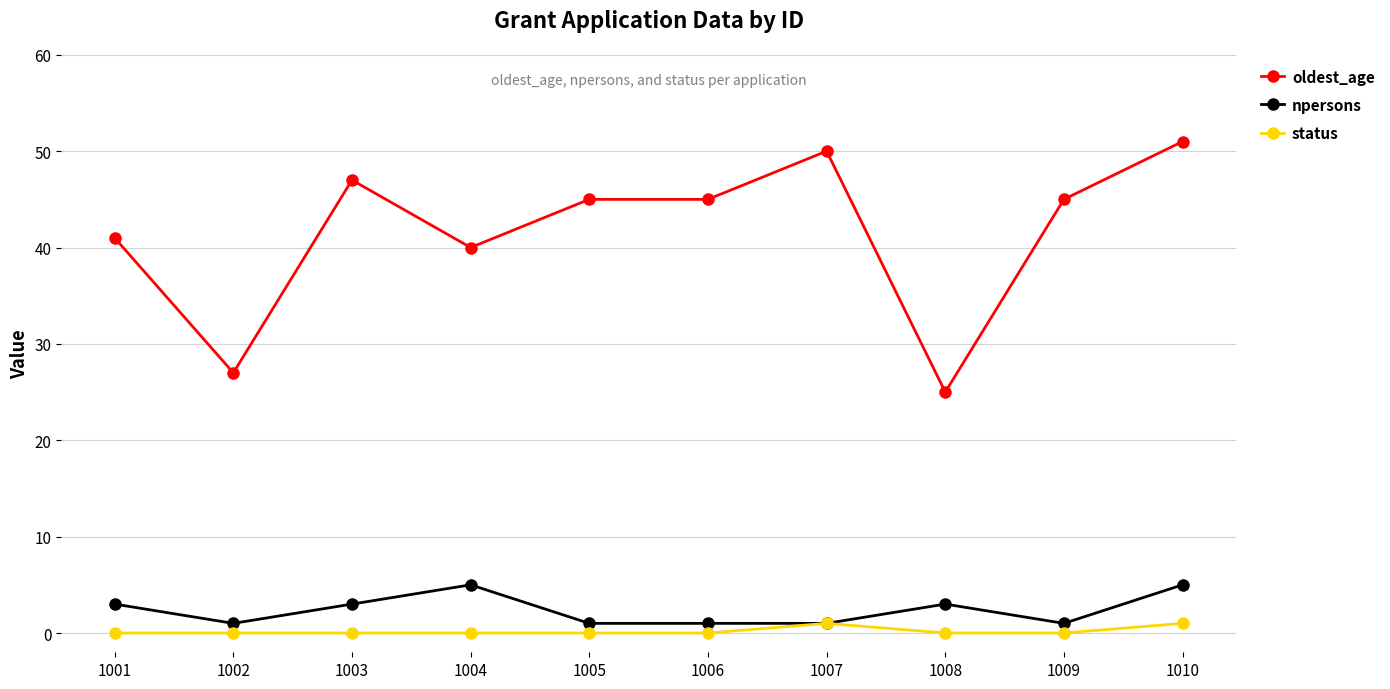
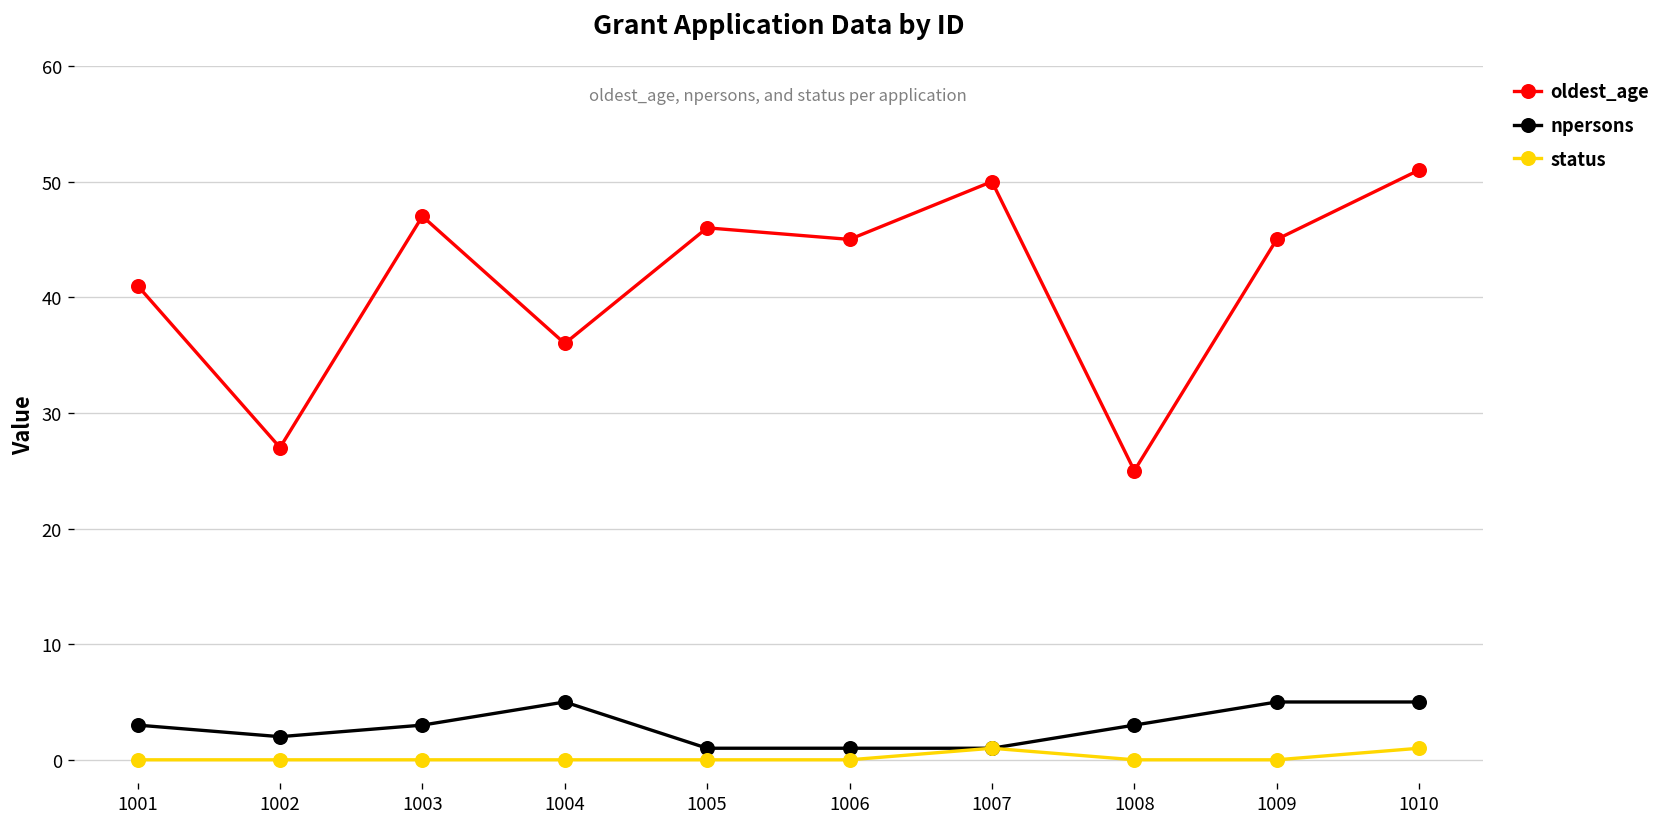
npersons, 1002: 1 -> 2
oldest_age, 1004: 40 -> 36
oldest_age, 1005: 45 -> 46
npersons, 1009: 1 -> 5
